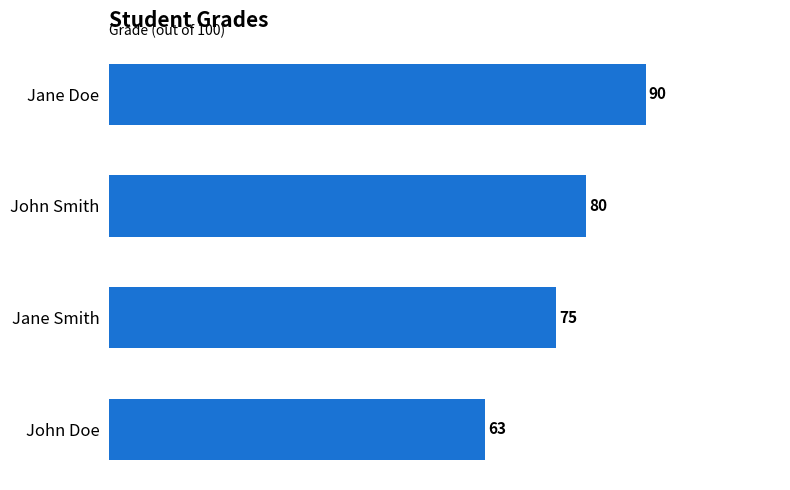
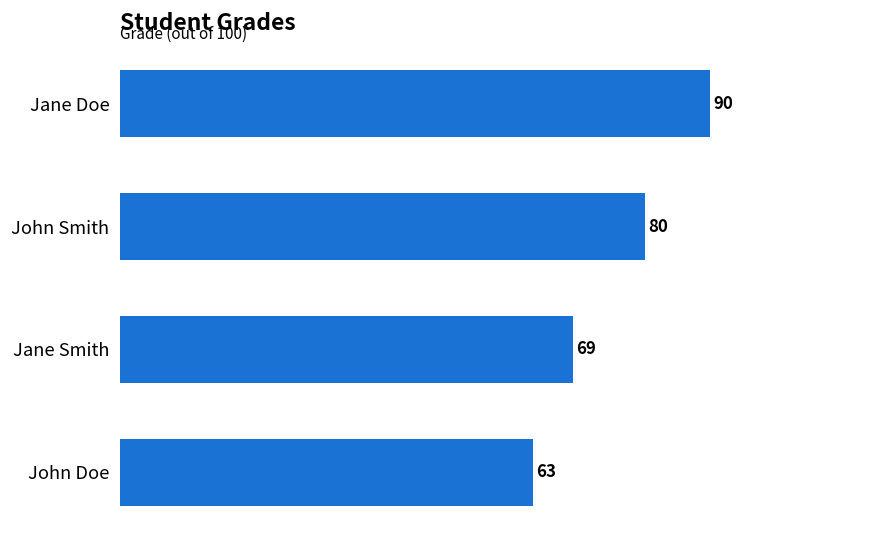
Jane Smith: 75 -> 69
